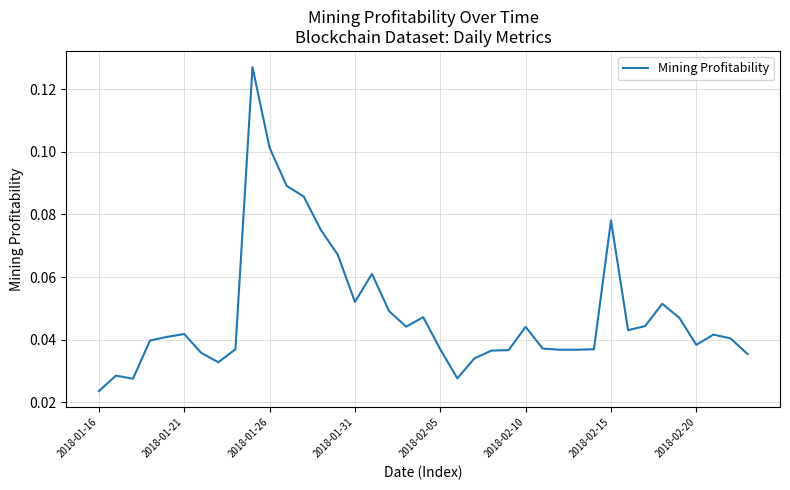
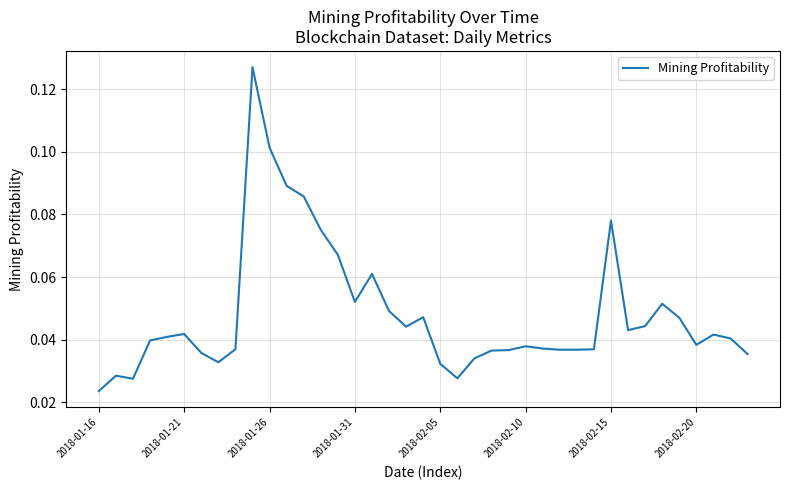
2018-02-05: 0.037 -> 0.032
2018-02-10: 0.044 -> 0.038
